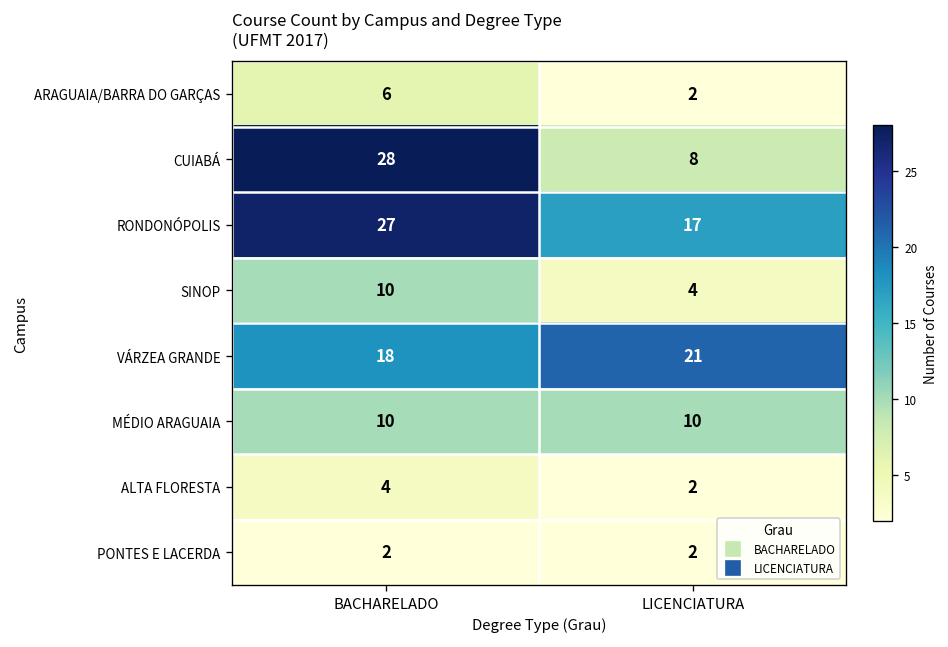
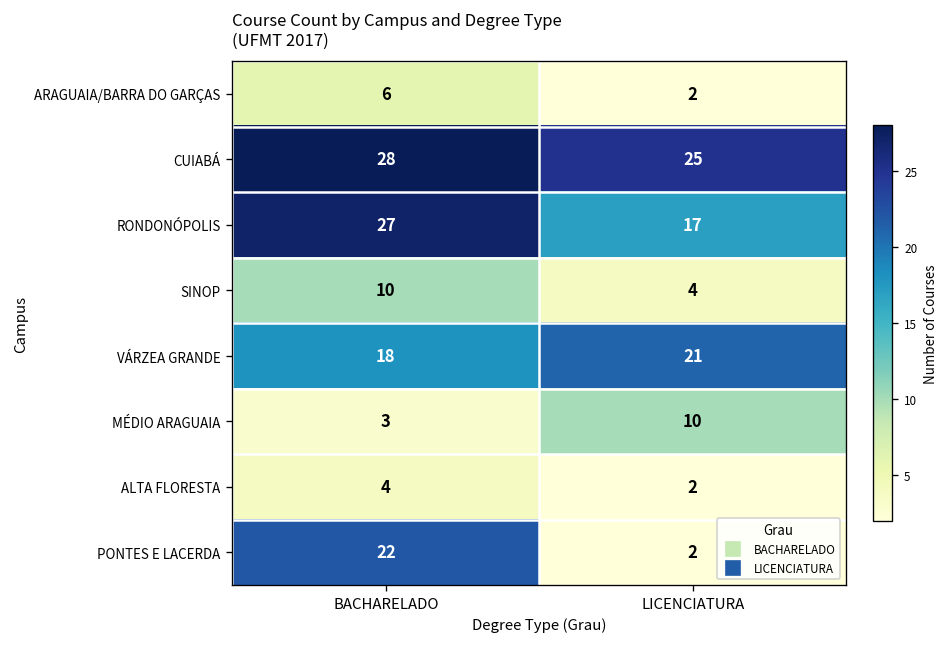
CUIABÁ, LICENCIATURA: 8 -> 25
MÉDIO ARAGUAIA, BACHARELADO: 10 -> 3
PONTES E LACERDA, BACHARELADO: 2 -> 22
